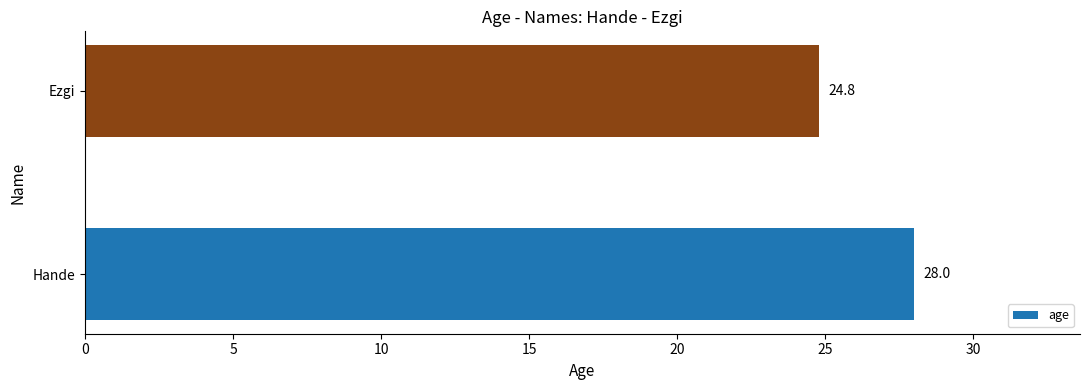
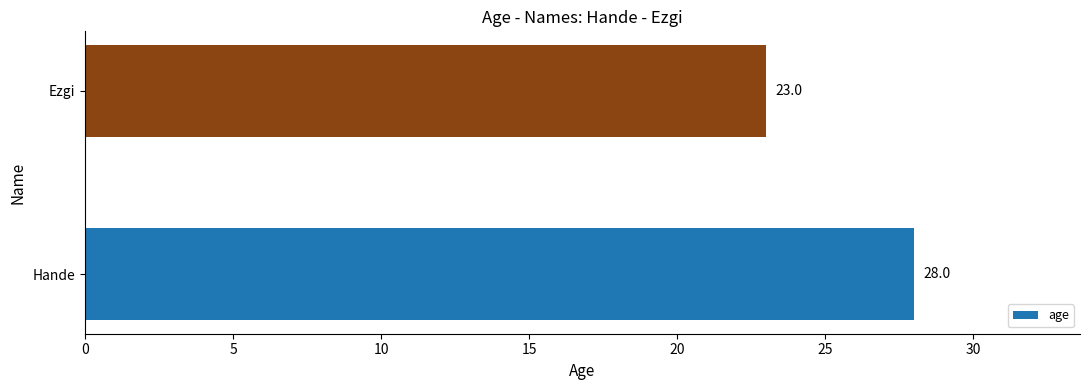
Ezgi: 24.8 -> 23.0
